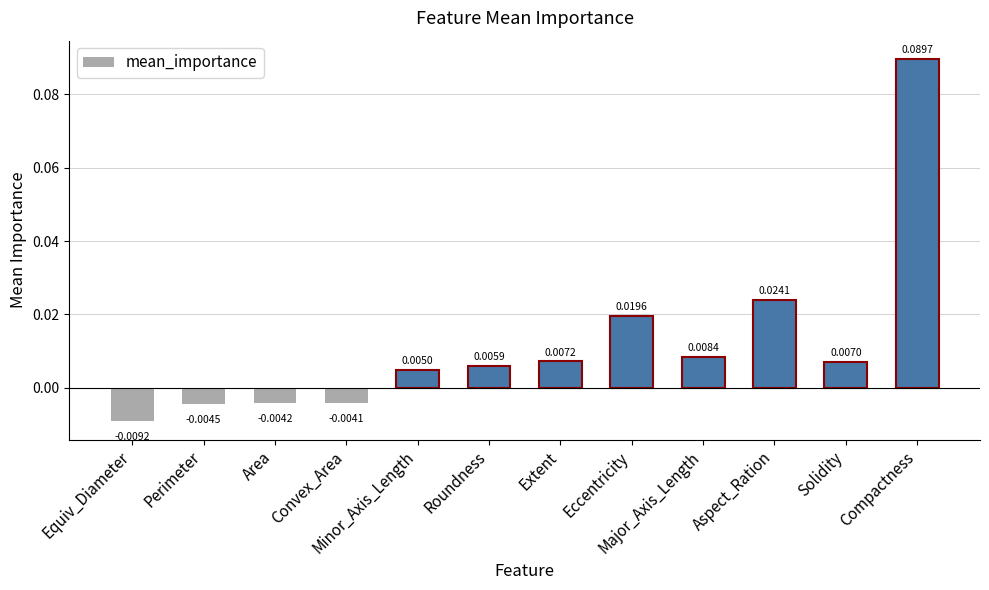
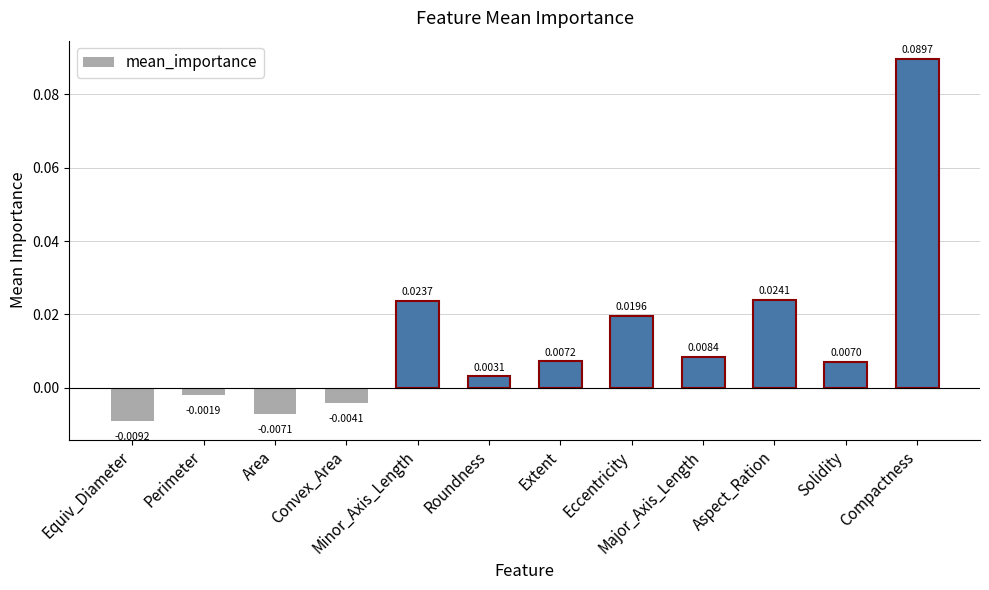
Perimeter: -0.0045 -> -0.0019
Area: -0.0042 -> -0.0071
Minor_Axis_Length: 0.0050 -> 0.0237
Roundness: 0.0059 -> 0.0031
